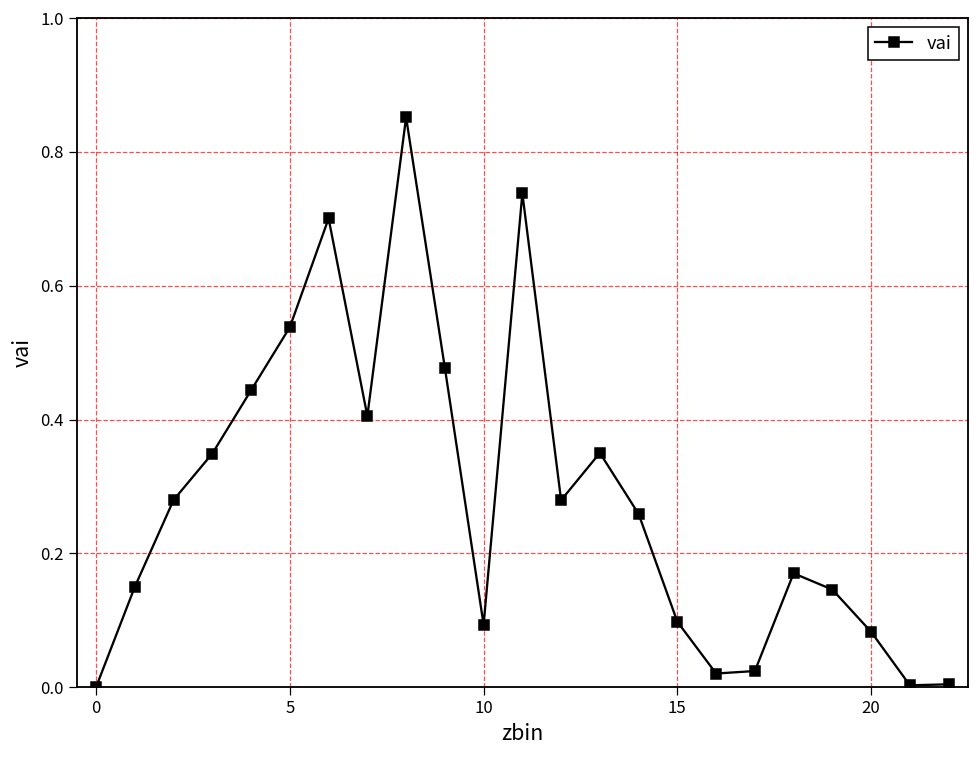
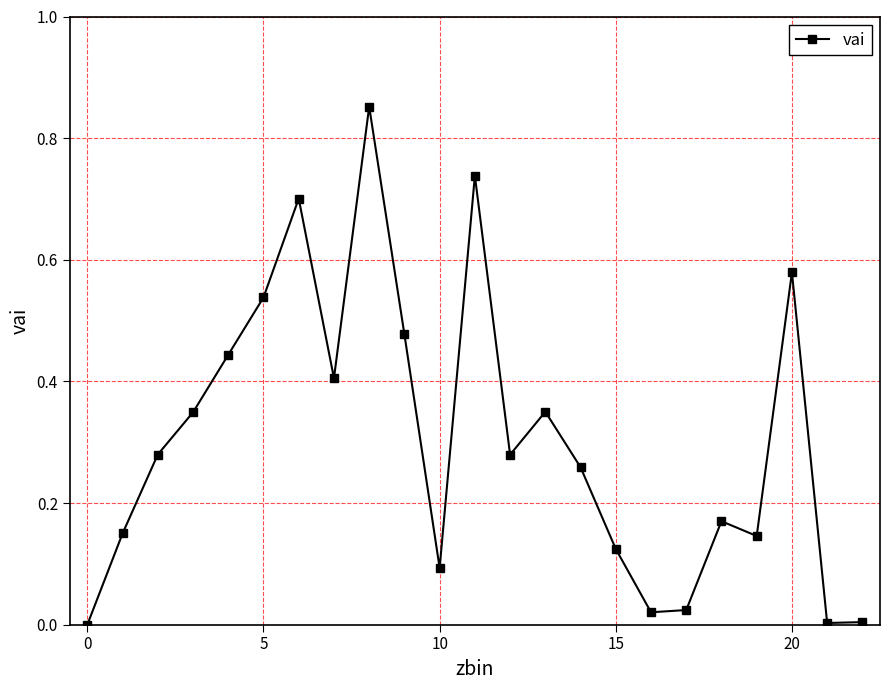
15: 0.10 -> 0.12
20: 0.08 -> 0.58
